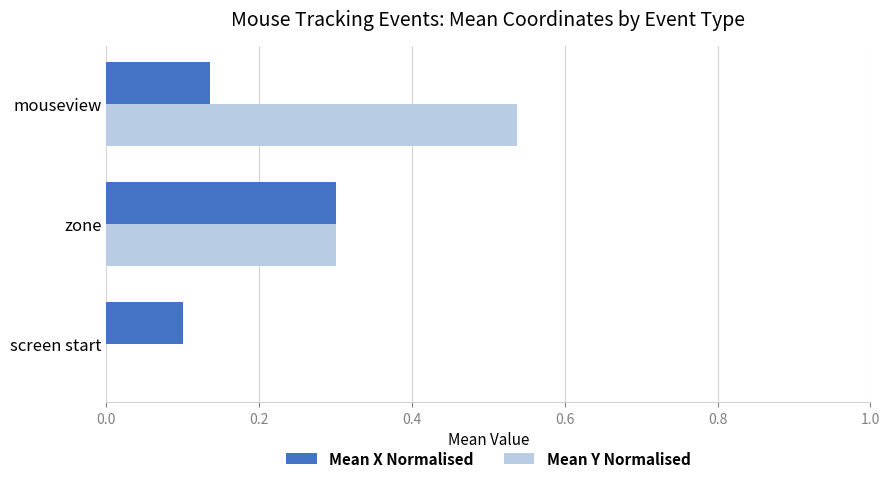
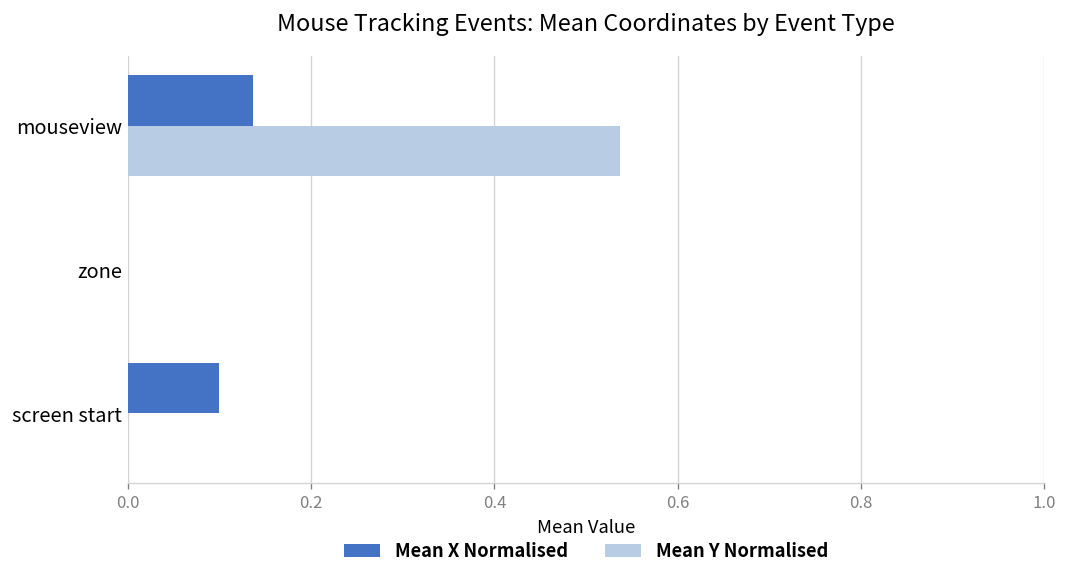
Mean X Normalised, zone: 0.3 -> 0.0
Mean Y Normalised, zone: 0.3 -> 0.0
